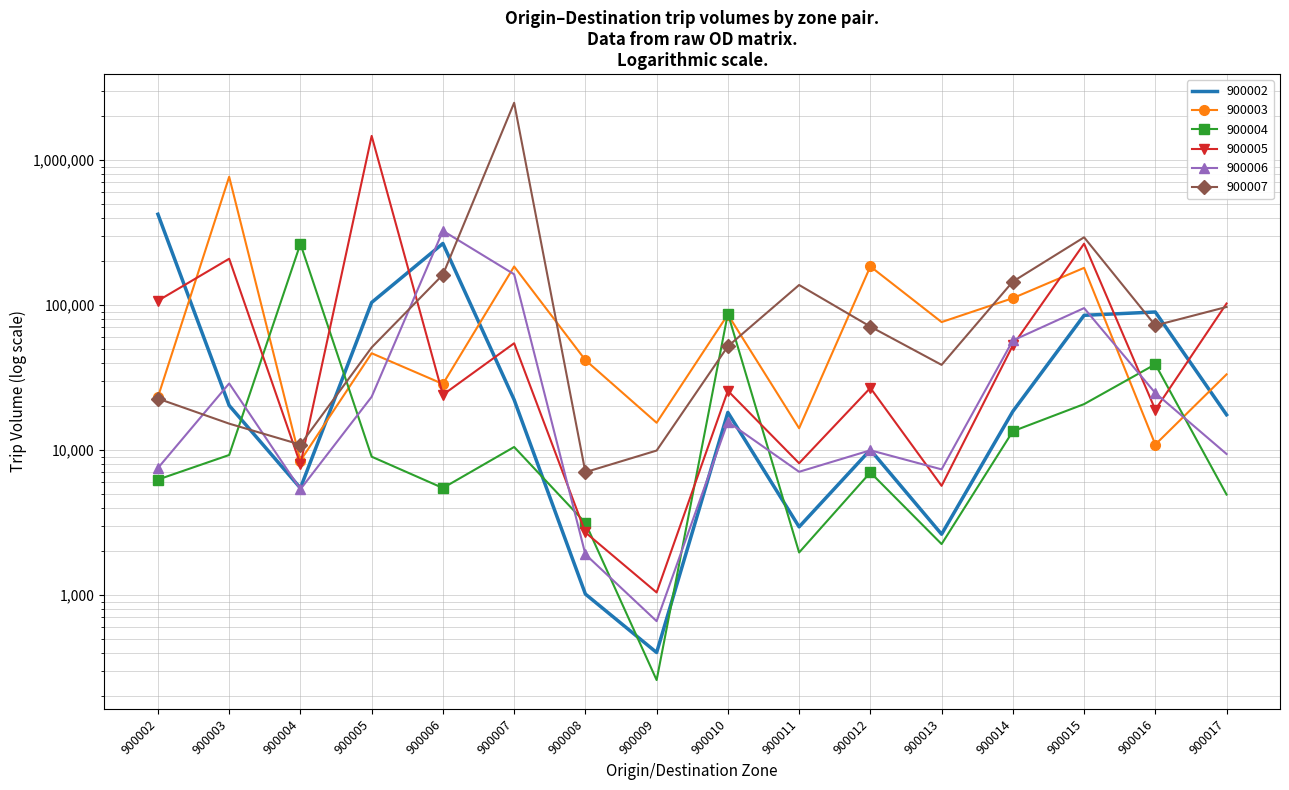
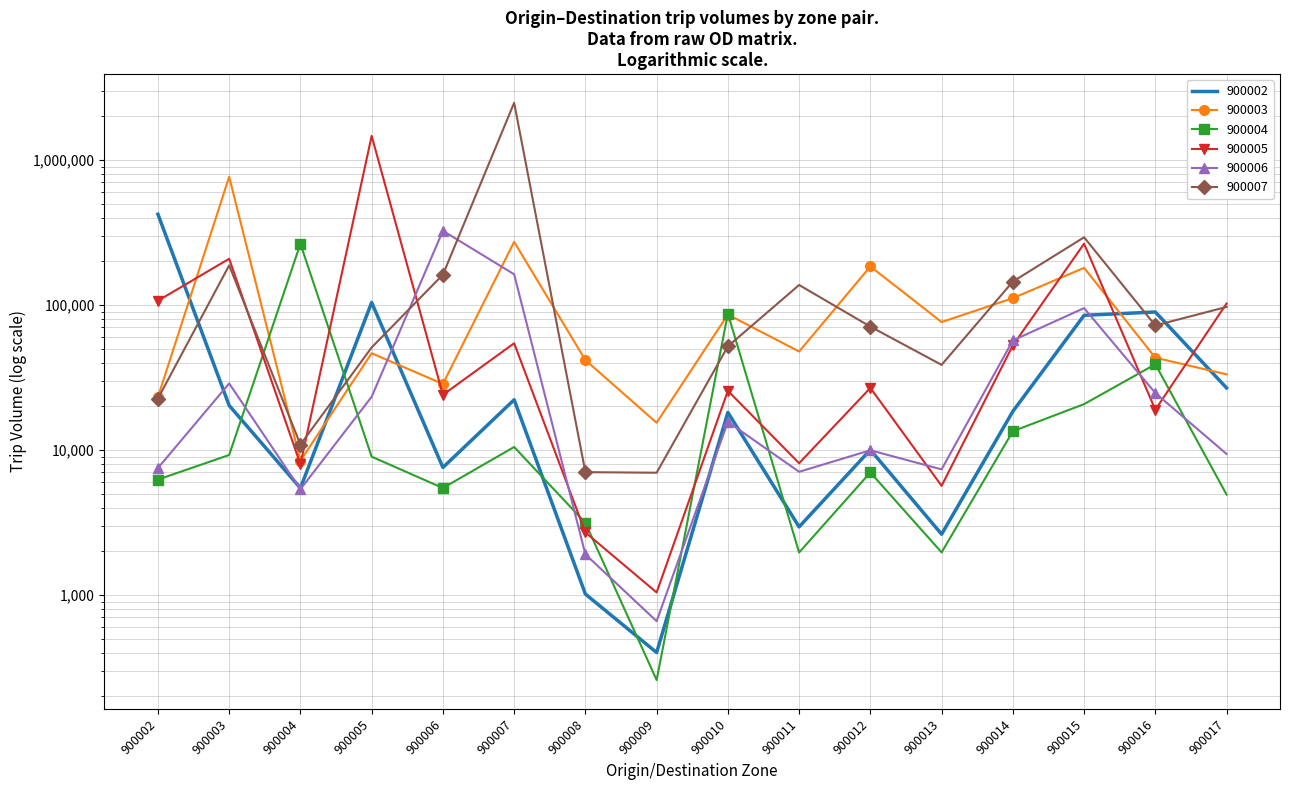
900007, 900003: 15,000 -> 190,000
900002, 900006: 270,000 -> 8,000
900003, 900007: 180,000 -> 270,000
900007, 900009: 10,000 -> 7,000
900003, 900011: 14,000 -> 48,000
900004, 900013: 2,200 -> 2,000
900003, 900016: 11,000 -> 43,000
900002, 900017: 18,000 -> 27,000
